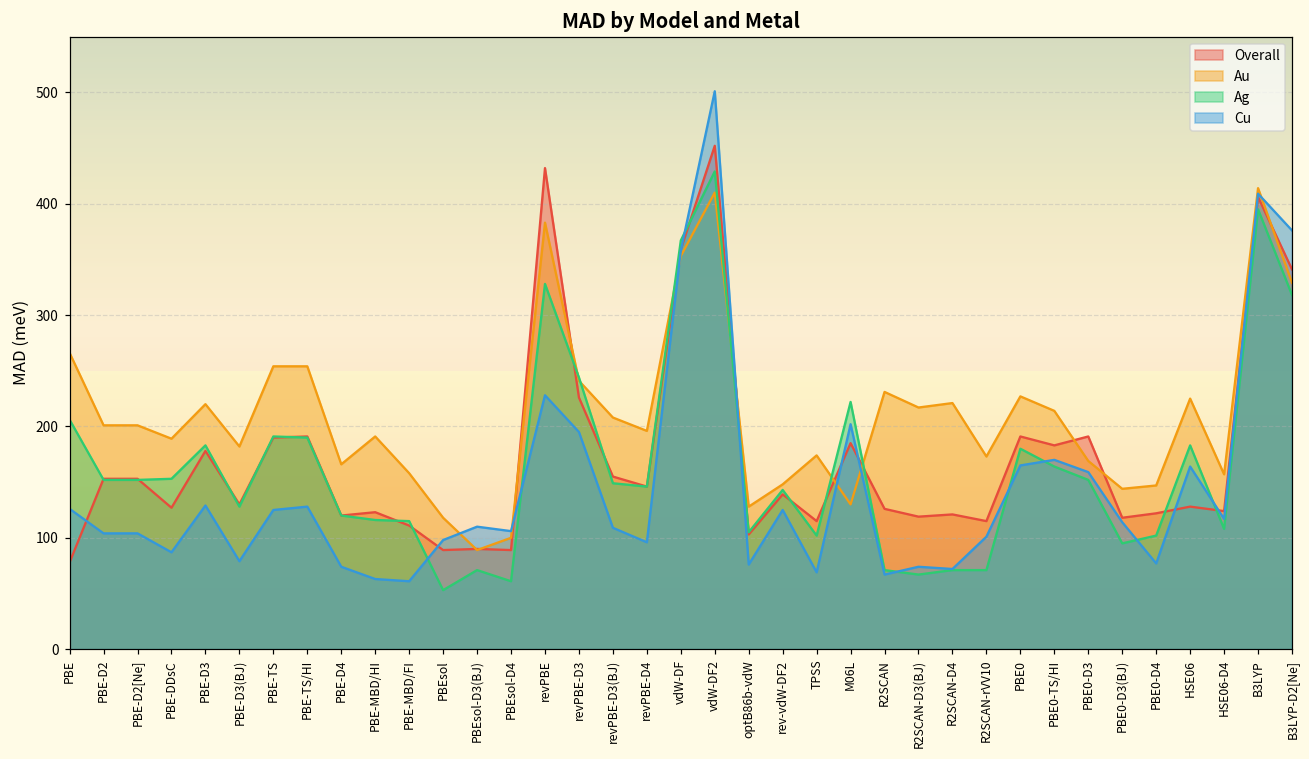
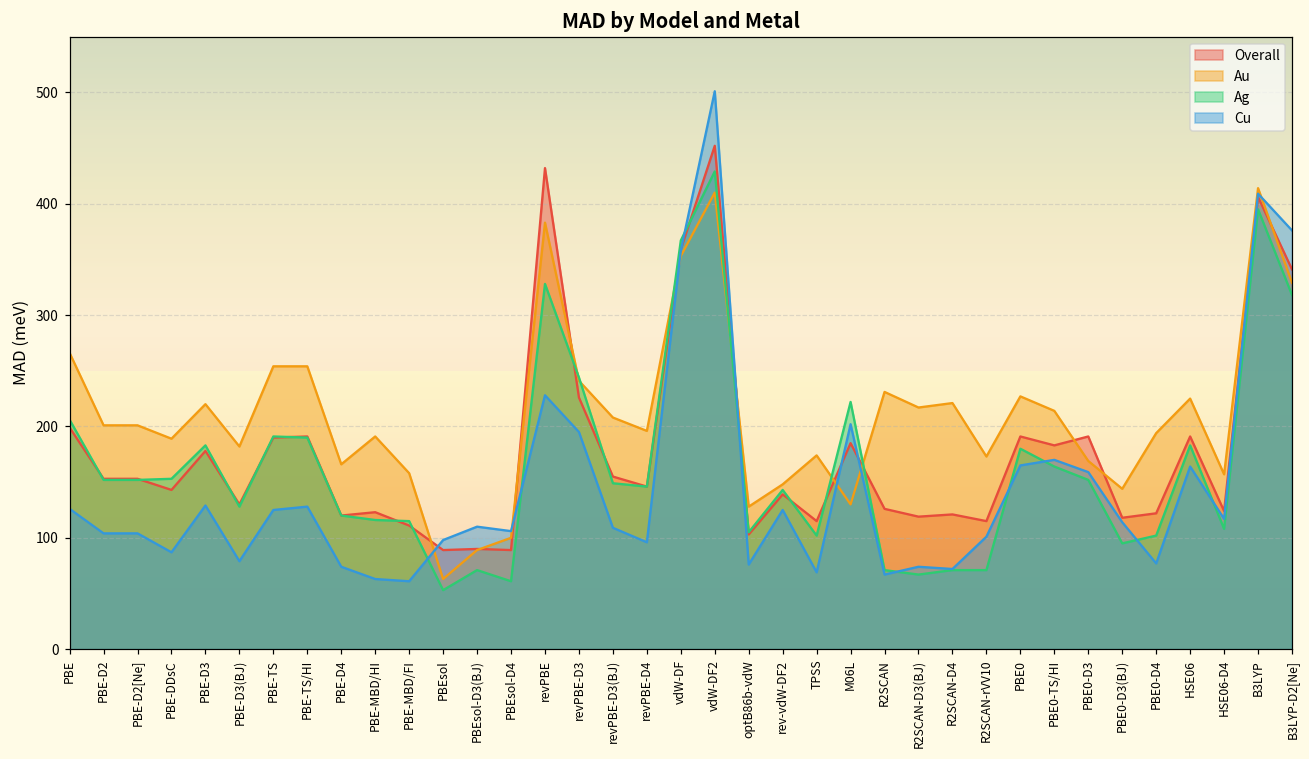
Overall, PBE: 78 -> 199
Overall, PBE-DDsC: 127 -> 143
Au, PBEsol: 118 -> 63
Au, PBE0-D4: 147 -> 194
Overall, HSE06: 128 -> 191
